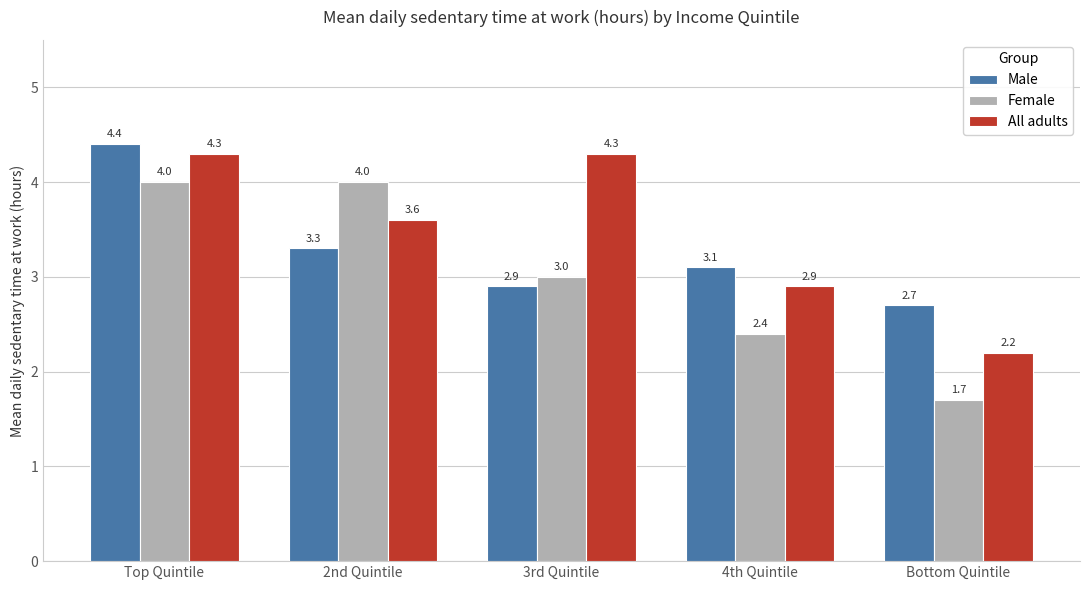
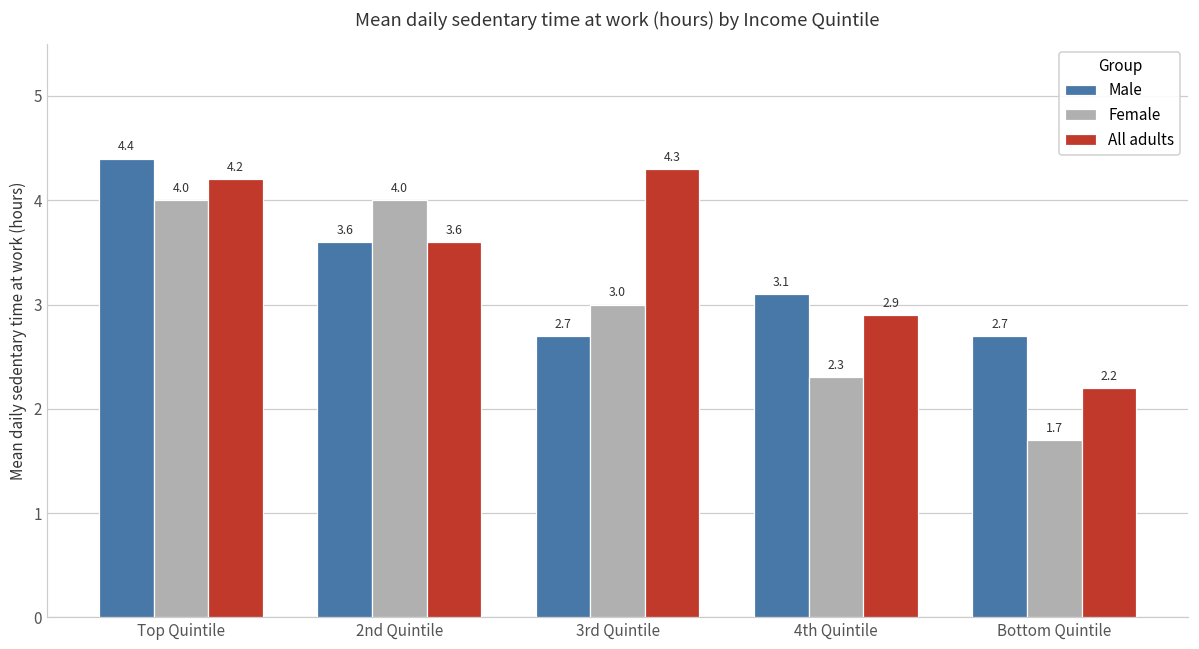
All adults, Top Quintile: 4.3 -> 4.2
Male, 2nd Quintile: 3.3 -> 3.6
Male, 3rd Quintile: 2.9 -> 2.7
Female, 4th Quintile: 2.4 -> 2.3
